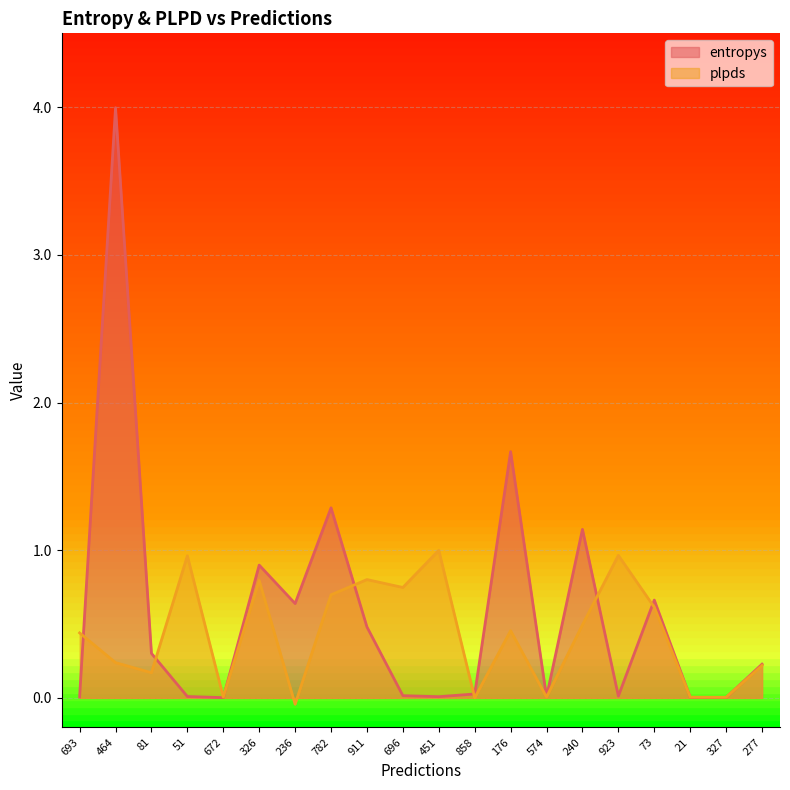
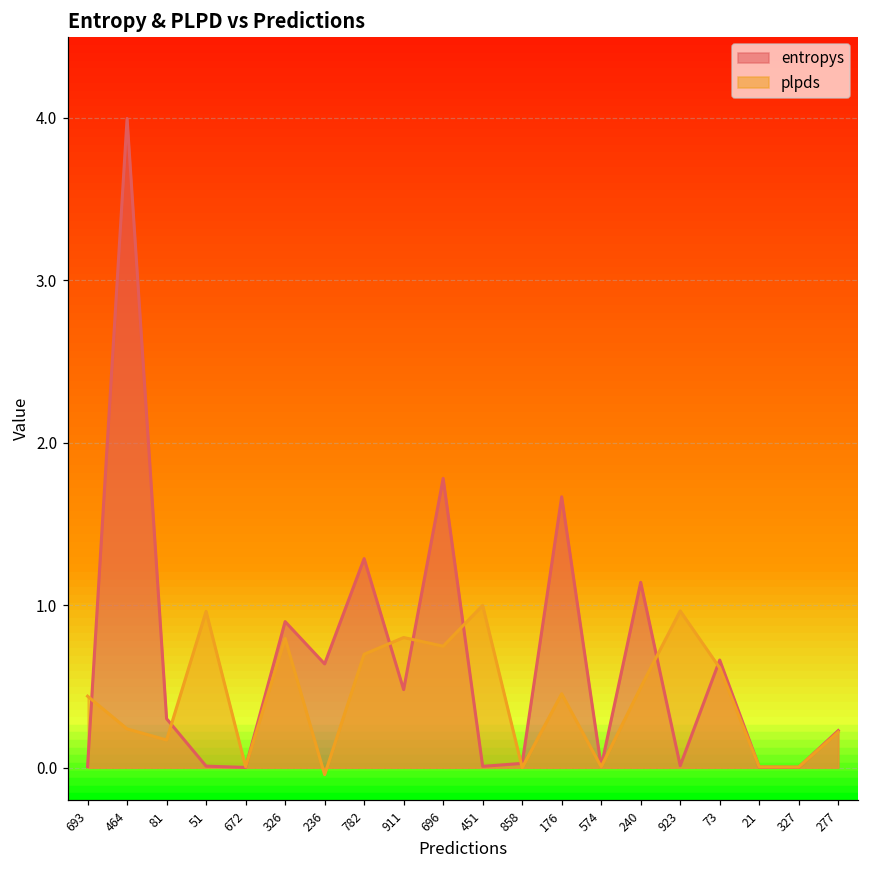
entropys, 696: 0.01 -> 1.78
